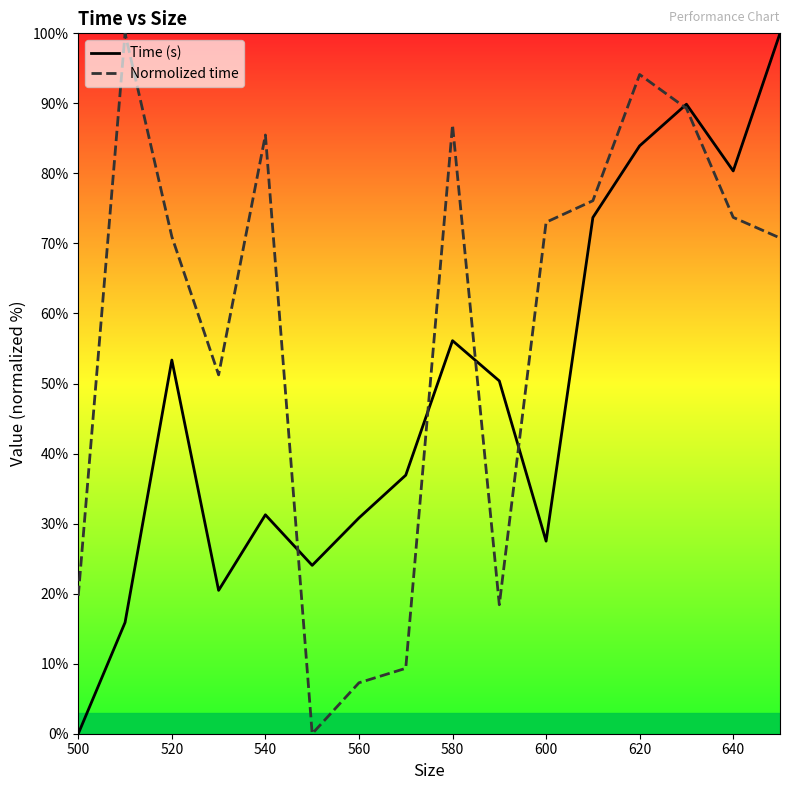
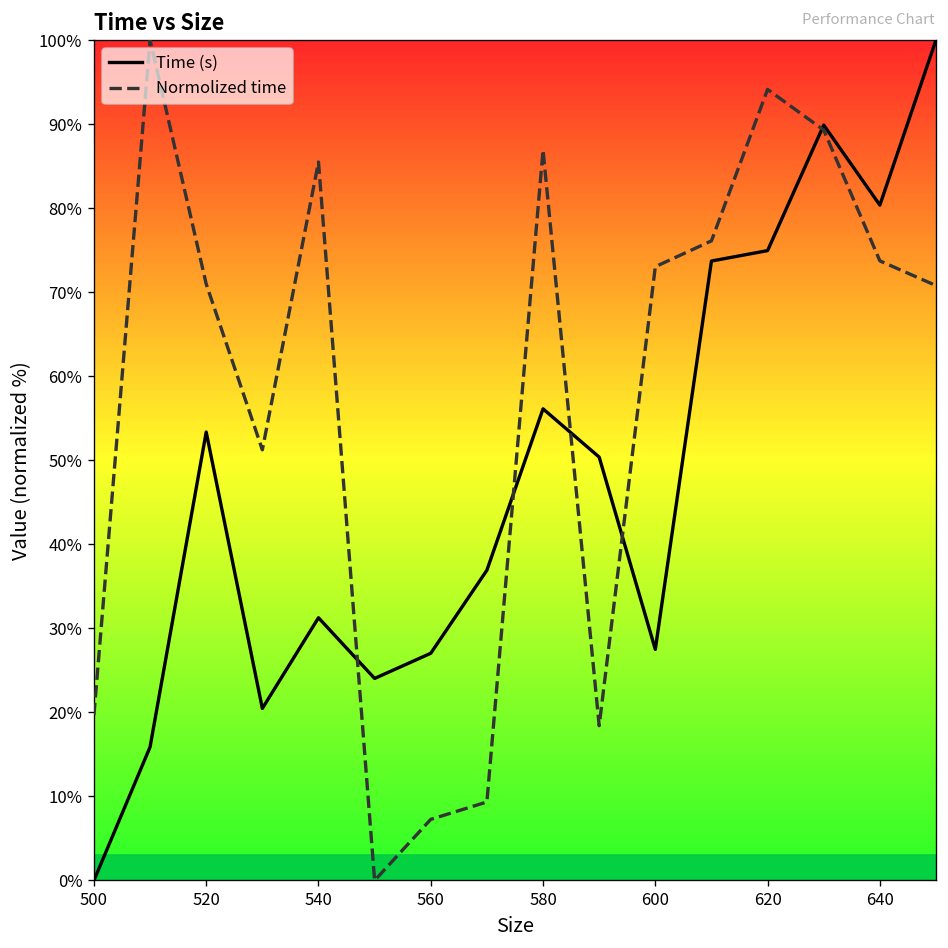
Time (s), 560: 31% -> 27%
Time (s), 620: 84% -> 75%
